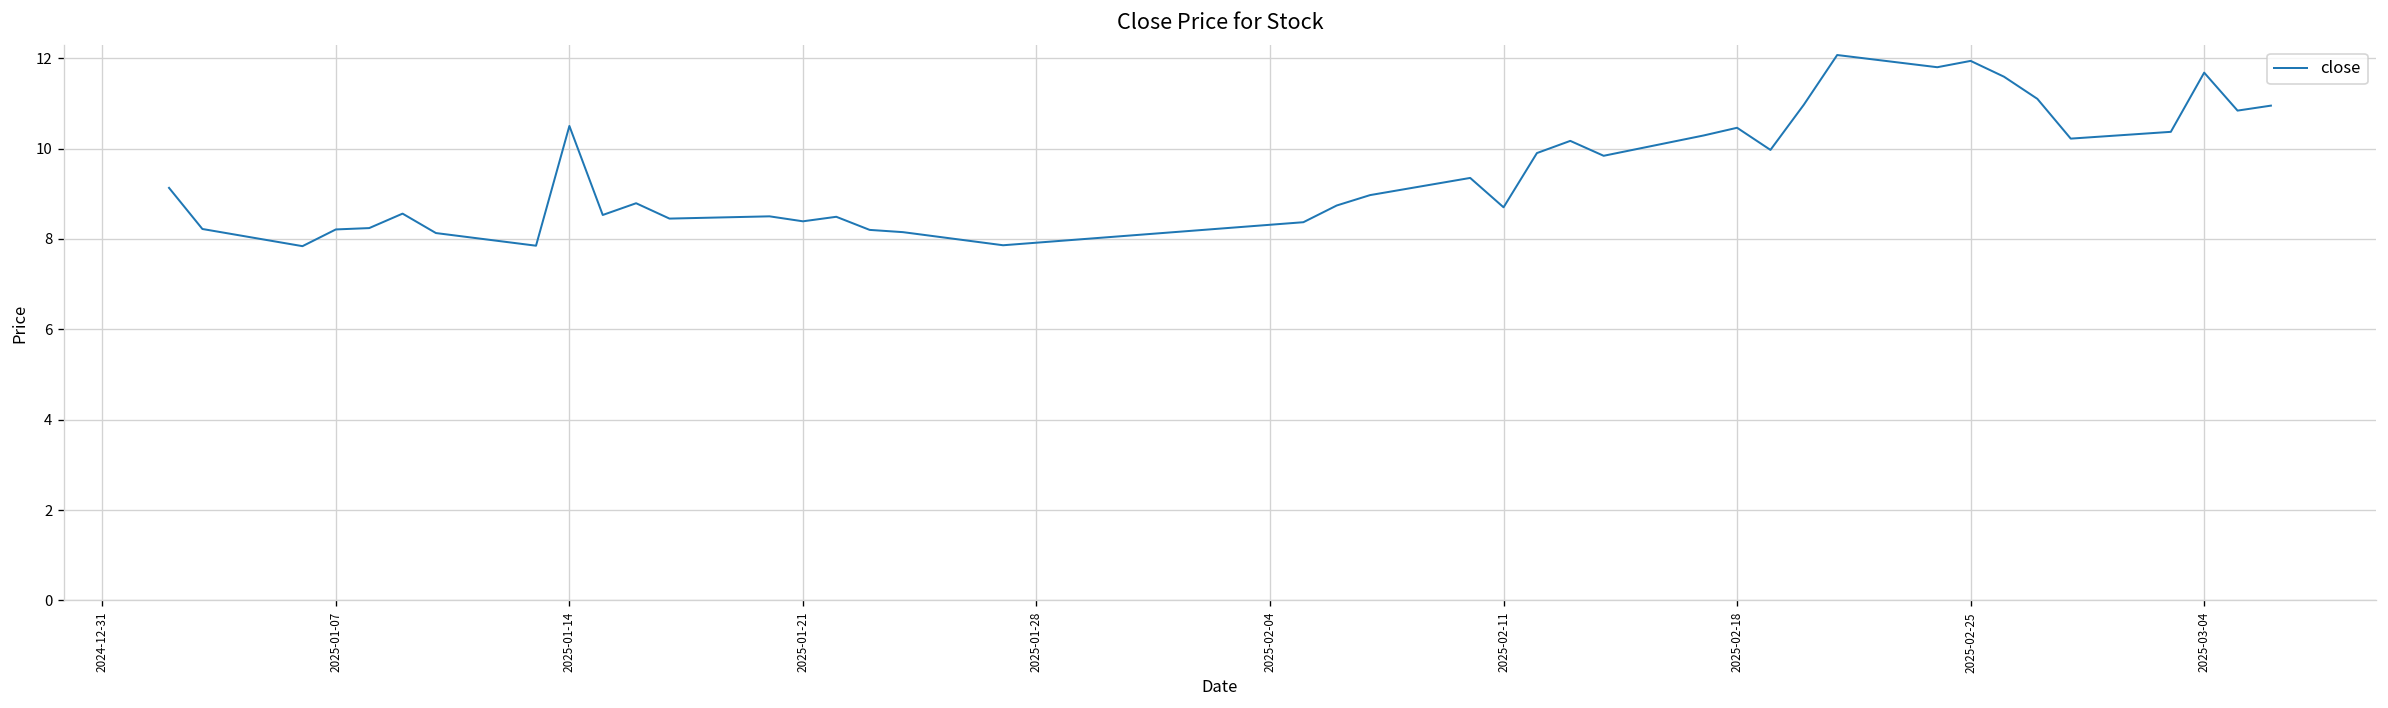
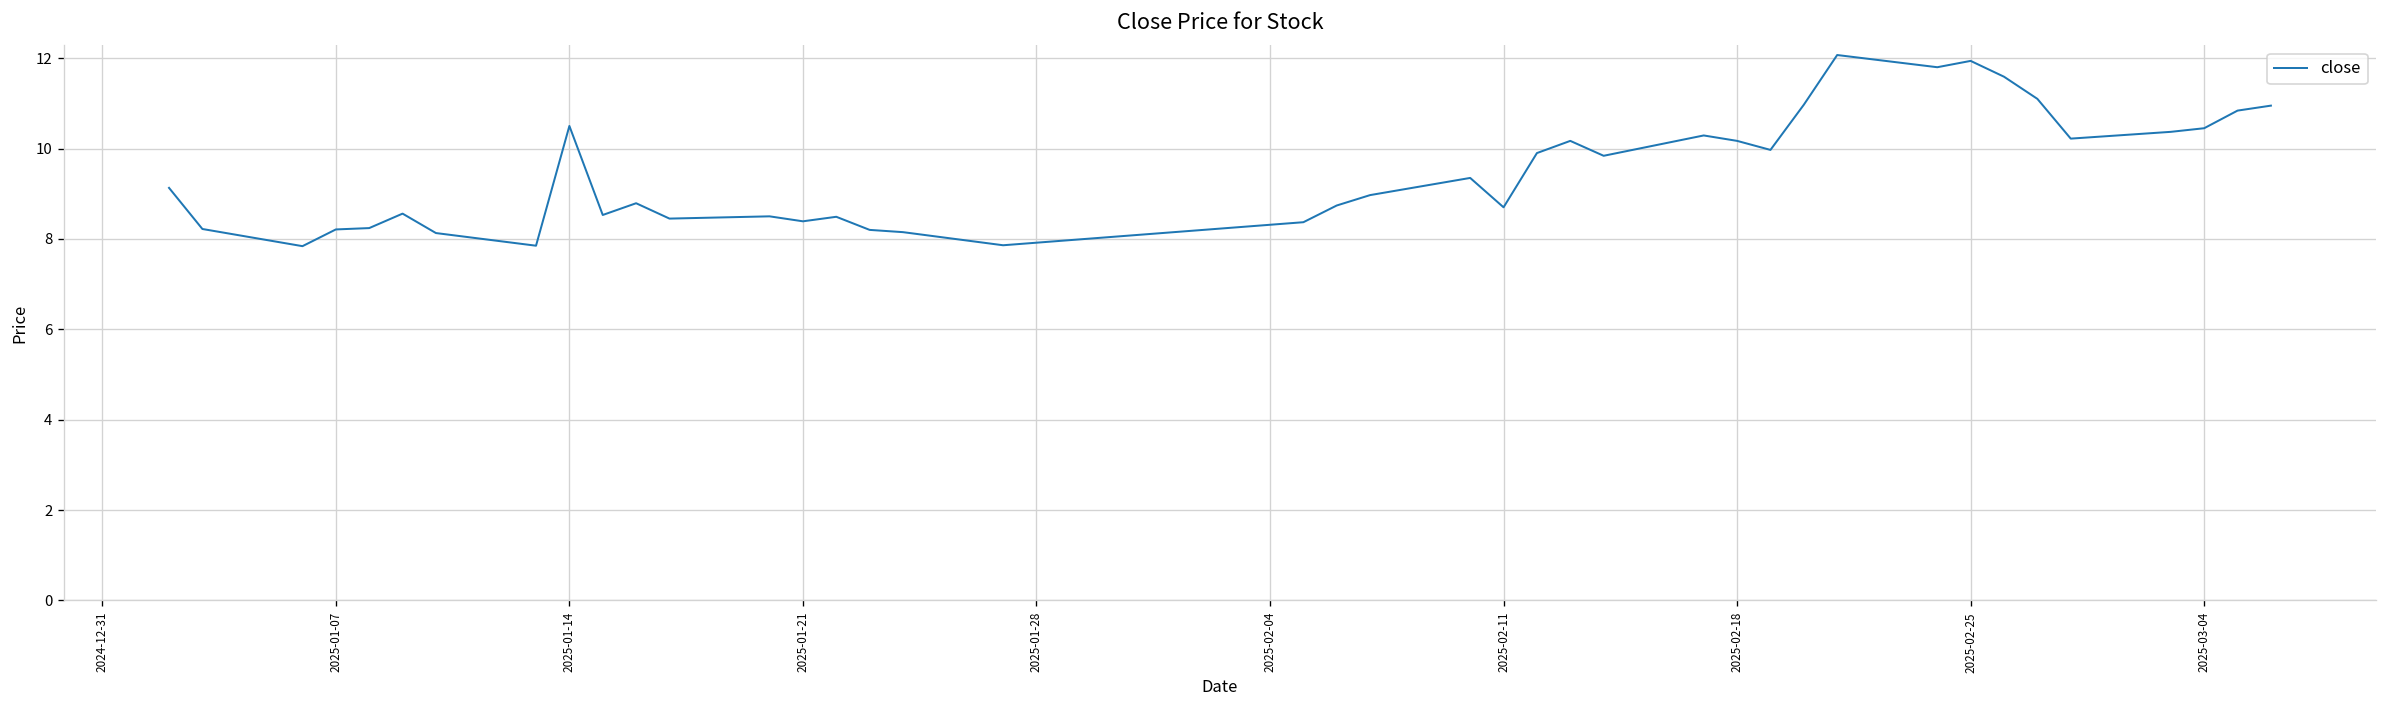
2025-02-18: 10.5 -> 10.2
2025-03-04: 11.7 -> 10.5
